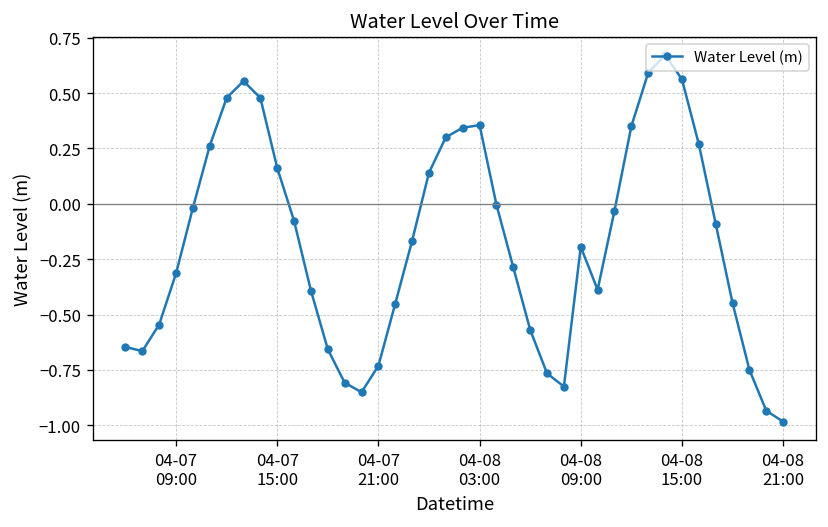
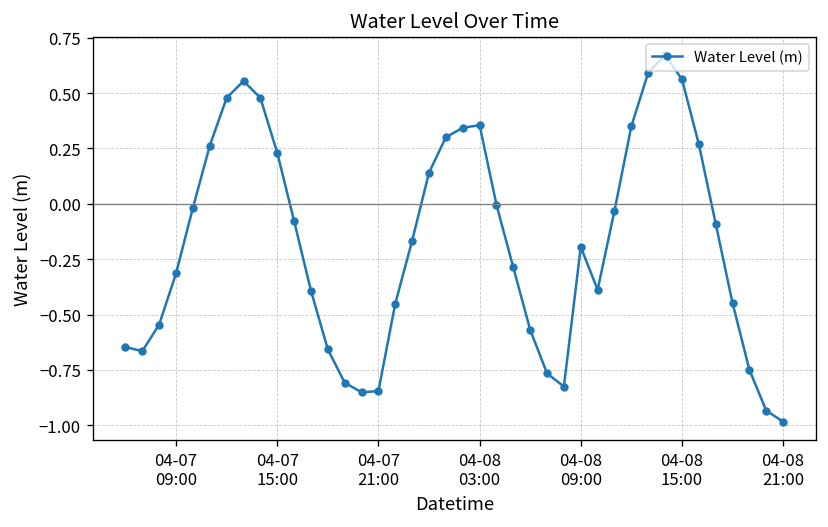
04-07 15:00: 0.16 -> 0.23
04-07 21:00: -0.73 -> -0.85
